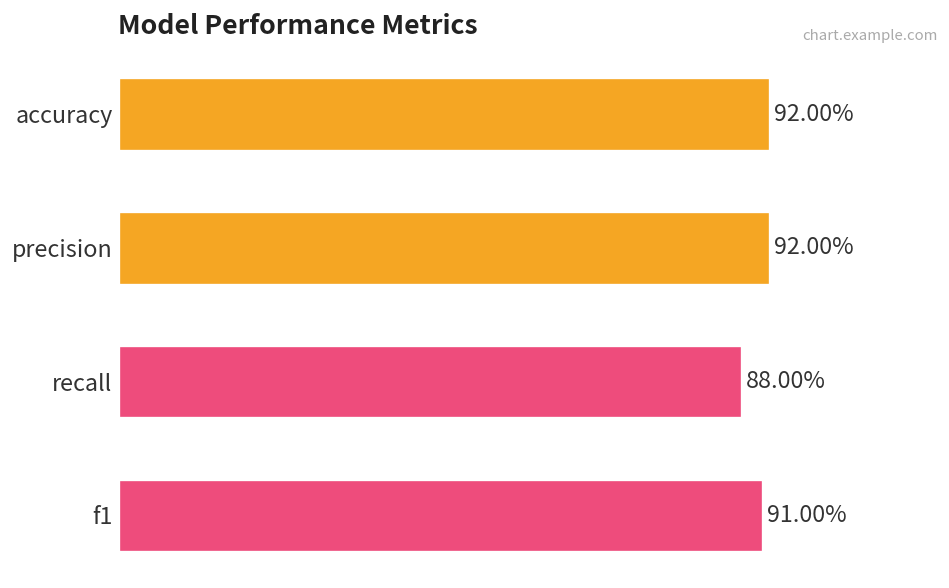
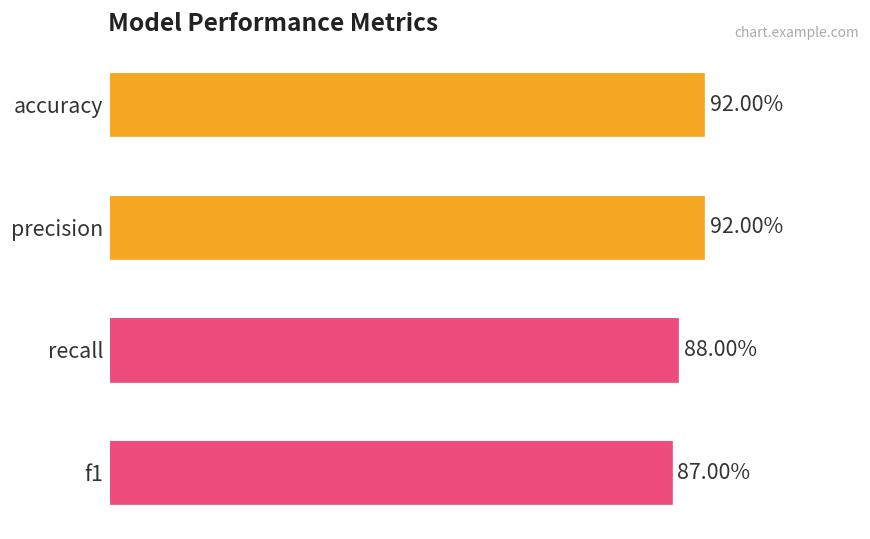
f1: 91.00% -> 87.00%
